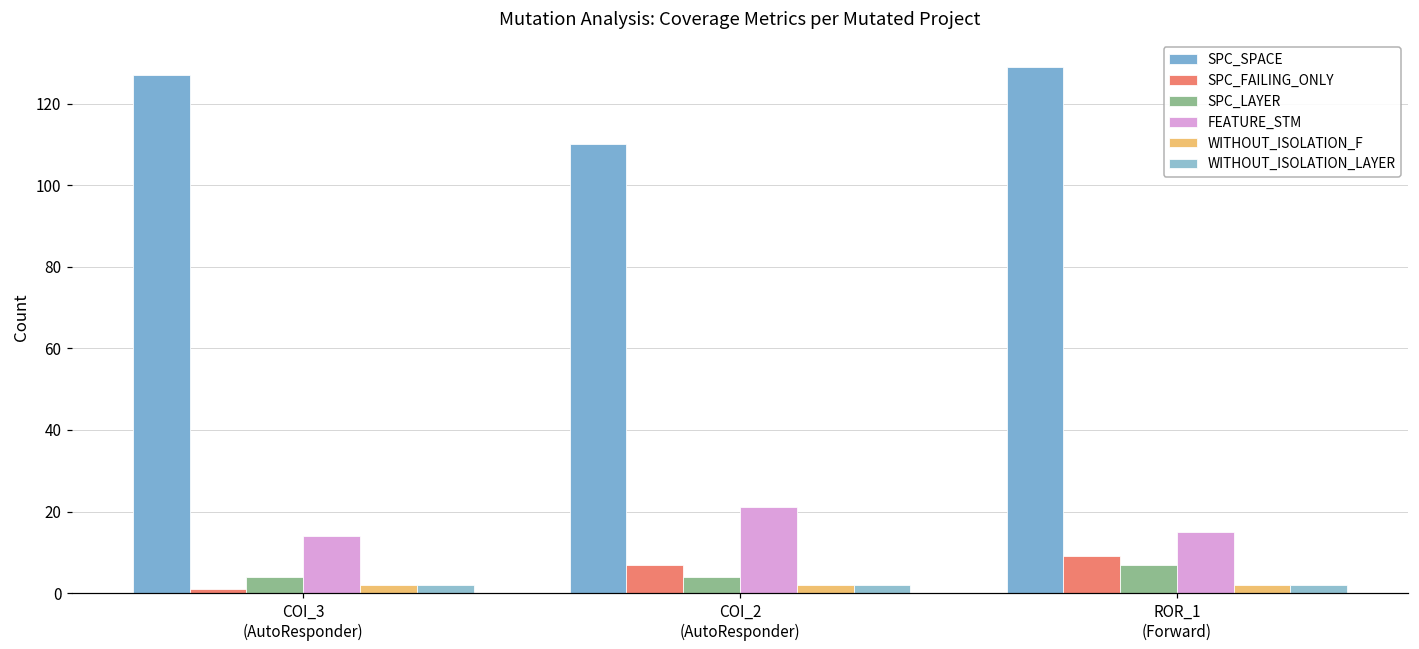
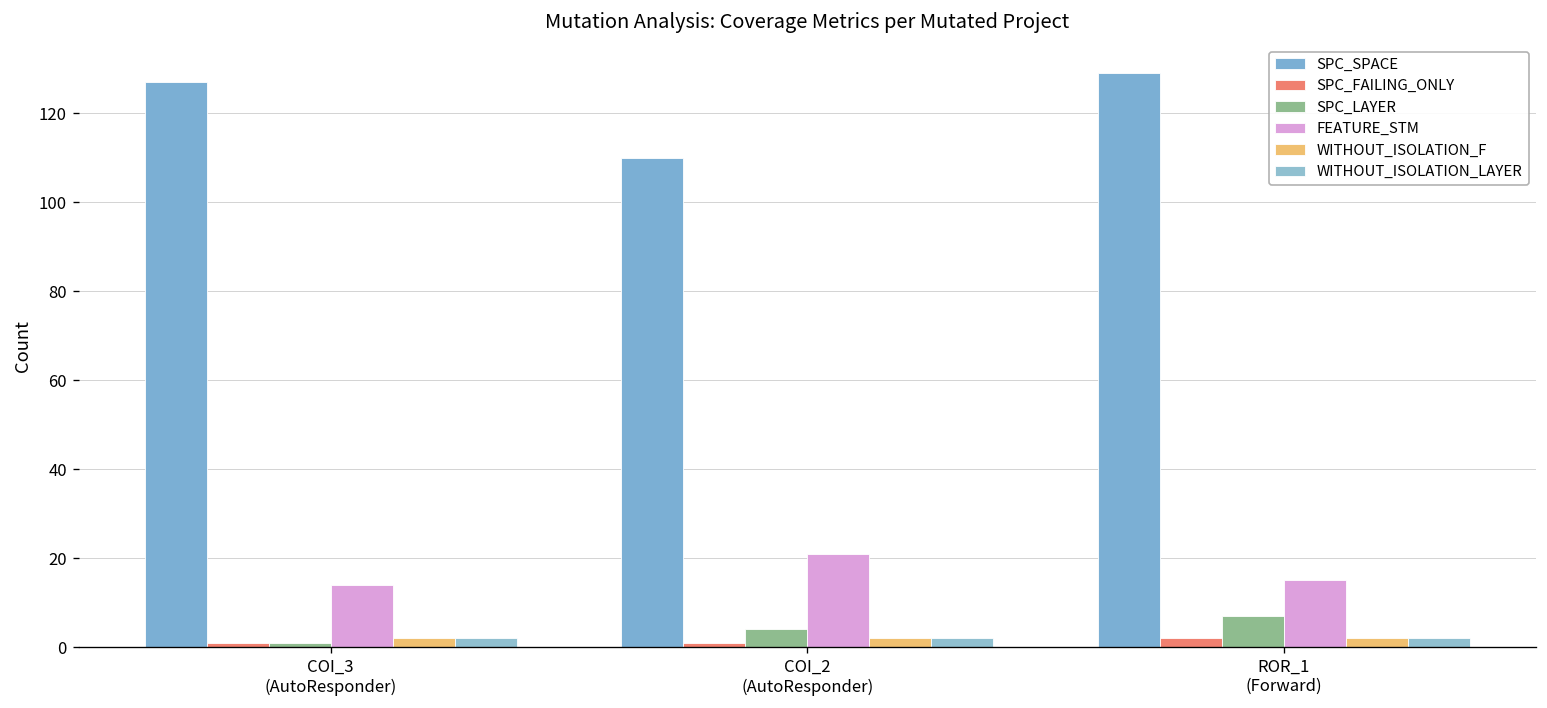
SPC_LAYER, COI_3 (AutoResponder): 4 -> 1
SPC_FAILING_ONLY, COI_2 (AutoResponder): 7 -> 1
SPC_FAILING_ONLY, ROR_1 (Forward): 9 -> 2
